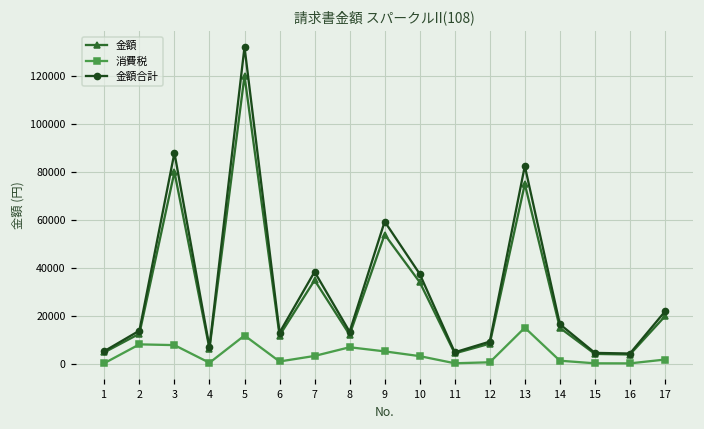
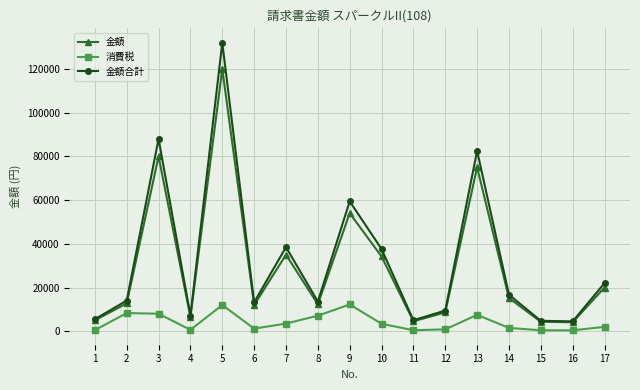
消費税, 9: 5000 -> 12000
消費税, 13: 15000 -> 8000
